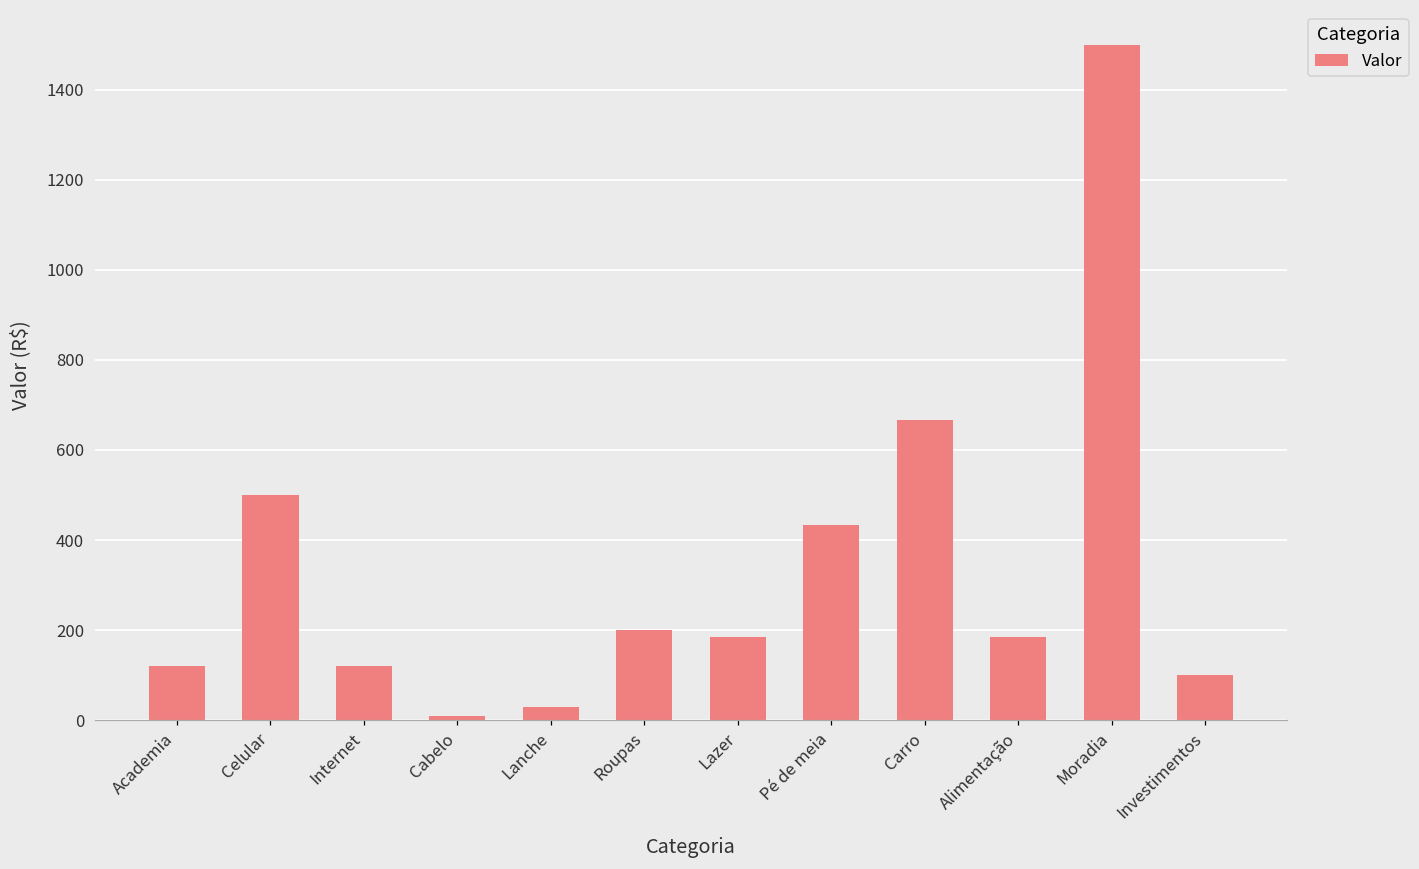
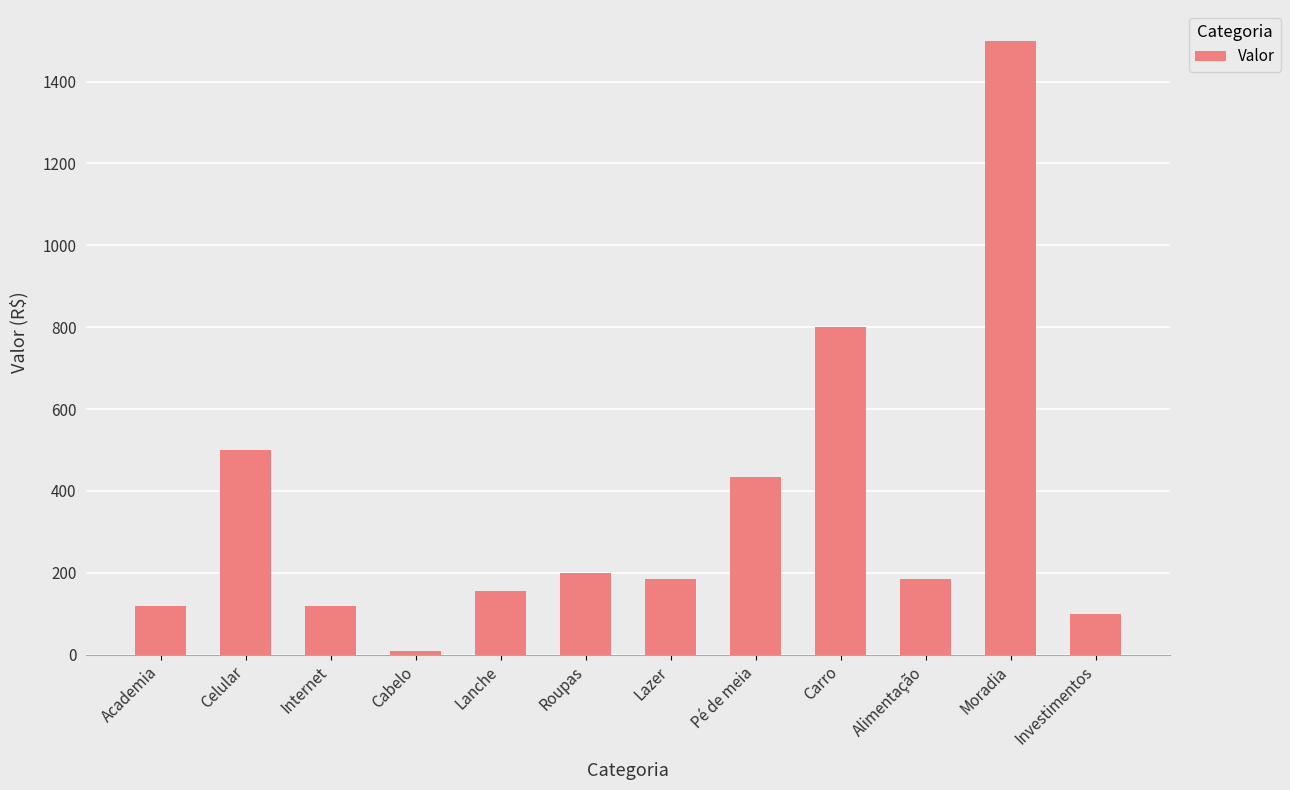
Lanche: 30 -> 160
Carro: 670 -> 800
